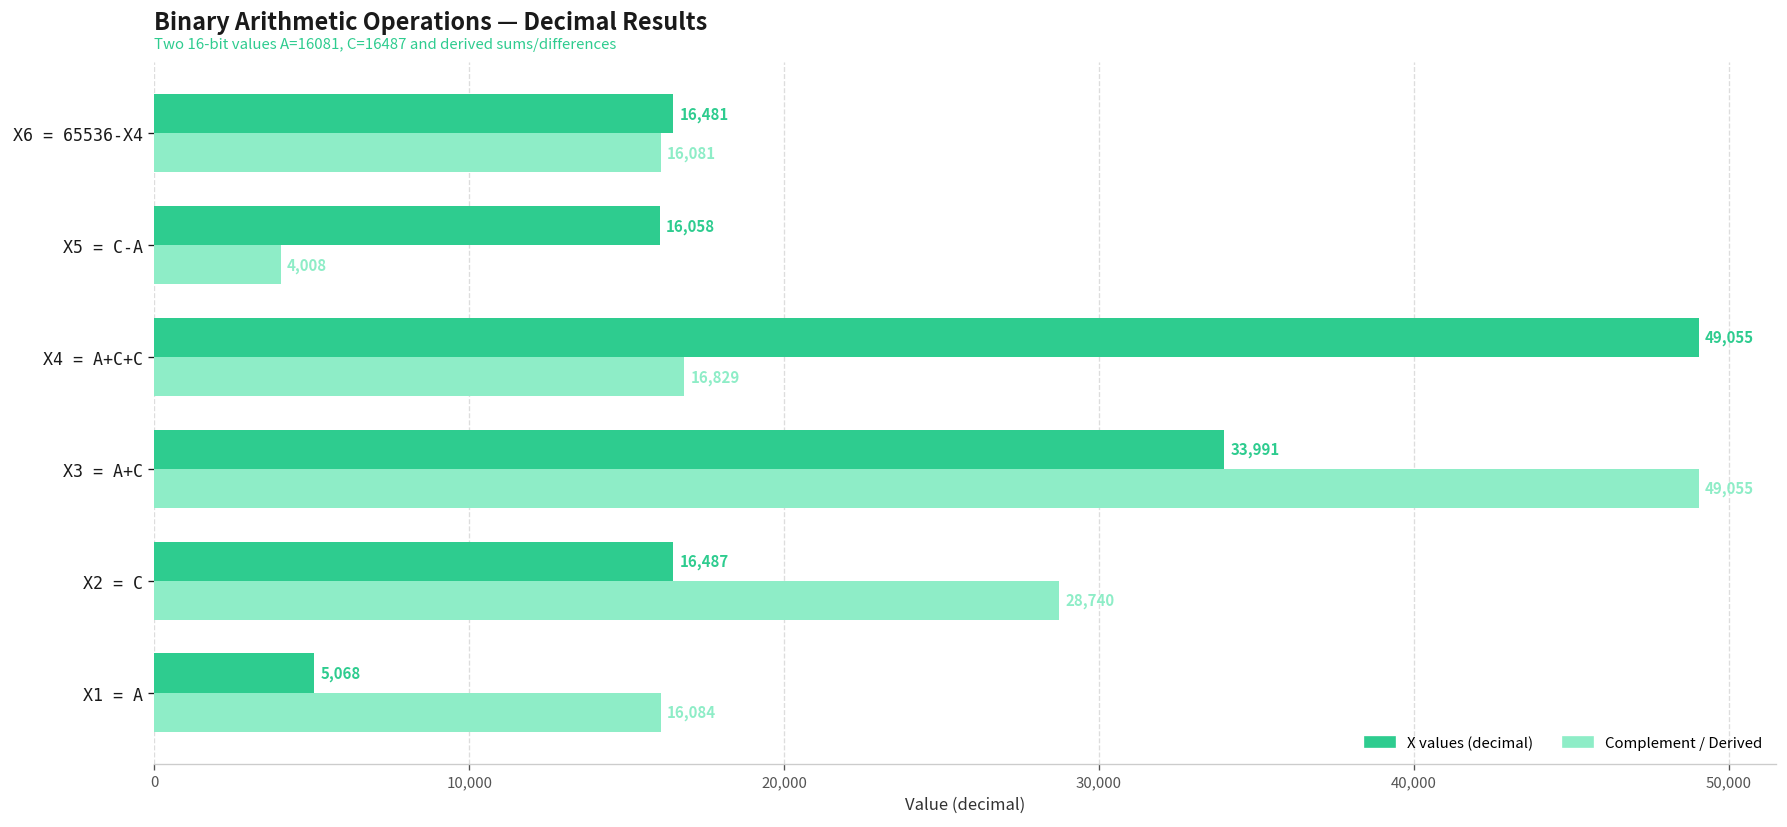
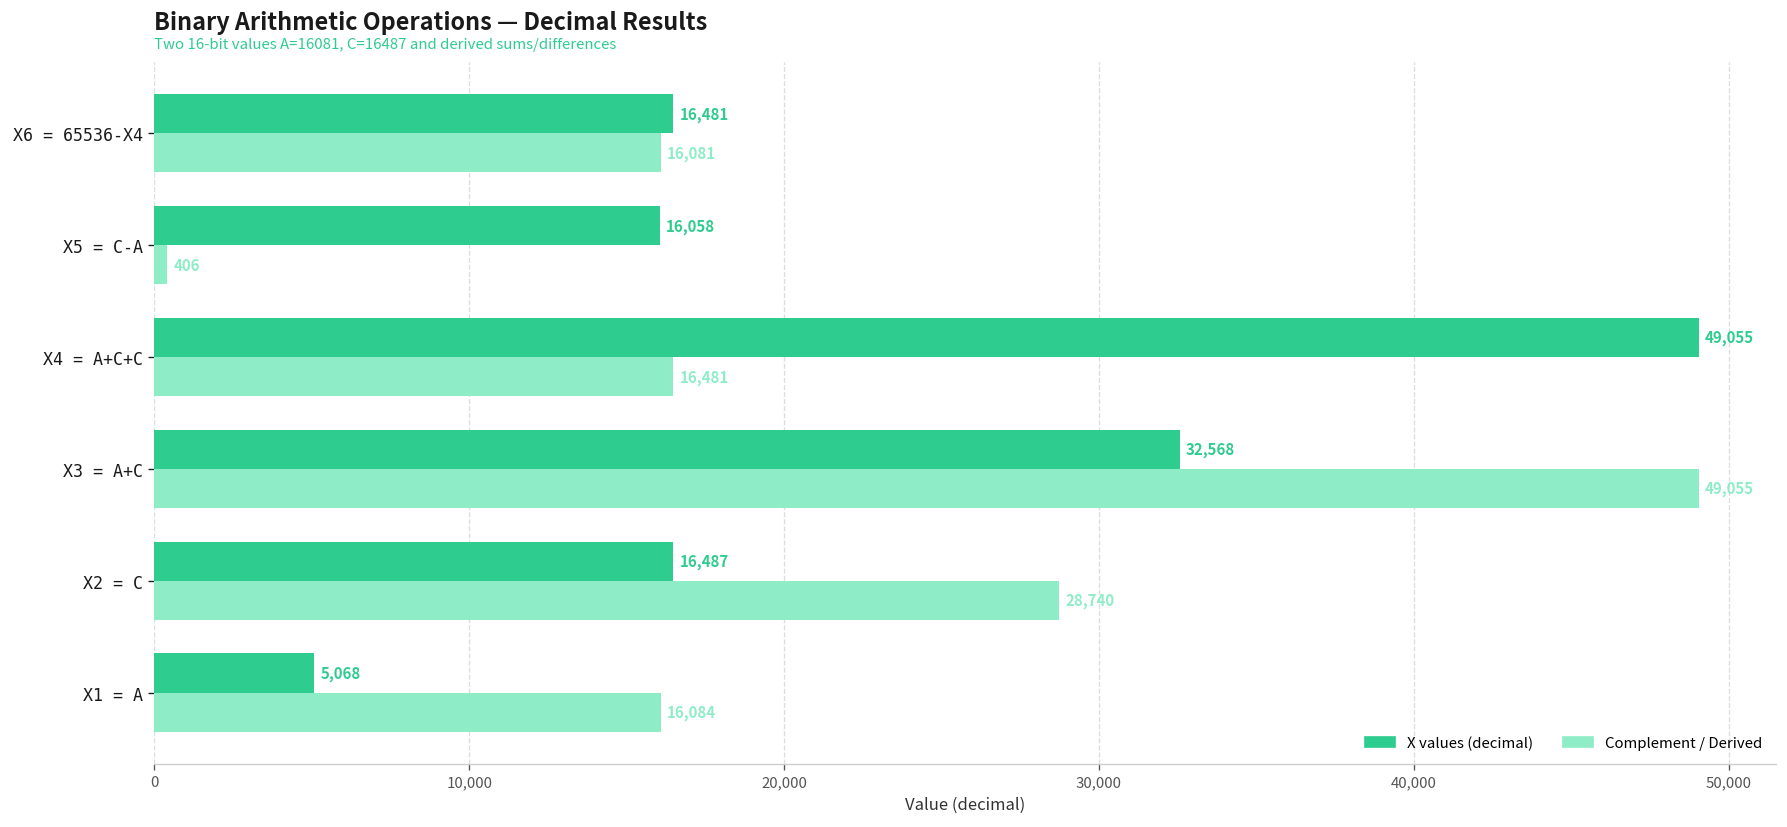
Complement / Derived, X5 = C-A: 4,008 -> 406
Complement / Derived, X4 = A+C+C: 16,829 -> 16,481
X values (decimal), X3 = A+C: 33,991 -> 32,568
